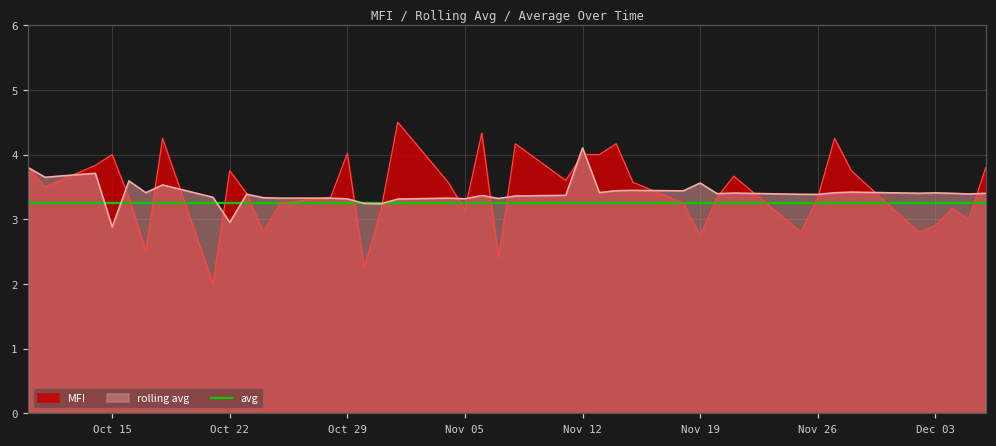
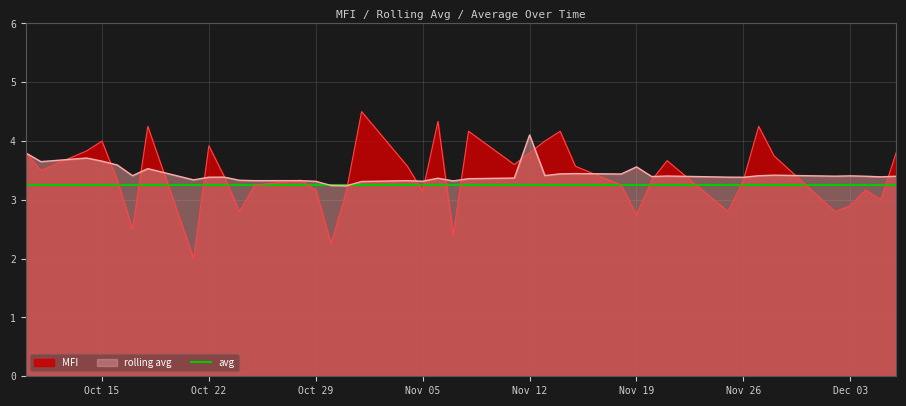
rolling avg, Oct 15: 2.9 -> 3.7
MFI, Oct 22: 3.8 -> 3.9
rolling avg, Oct 22: 3.0 -> 3.4
MFI, Oct 29: 4.0 -> 3.2
MFI, Nov 12: 4.0 -> 3.8
